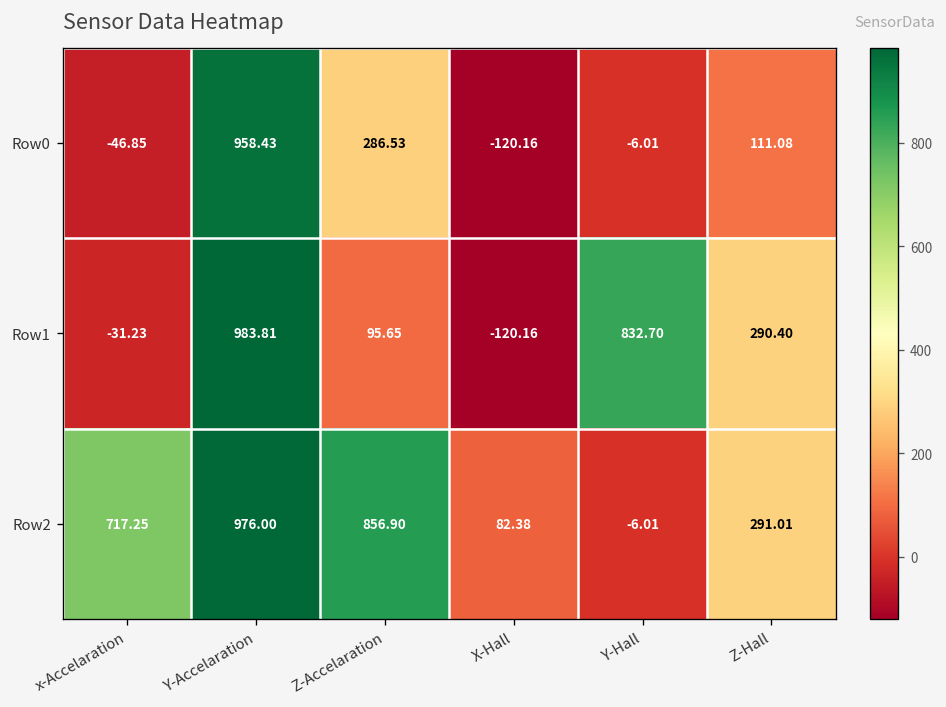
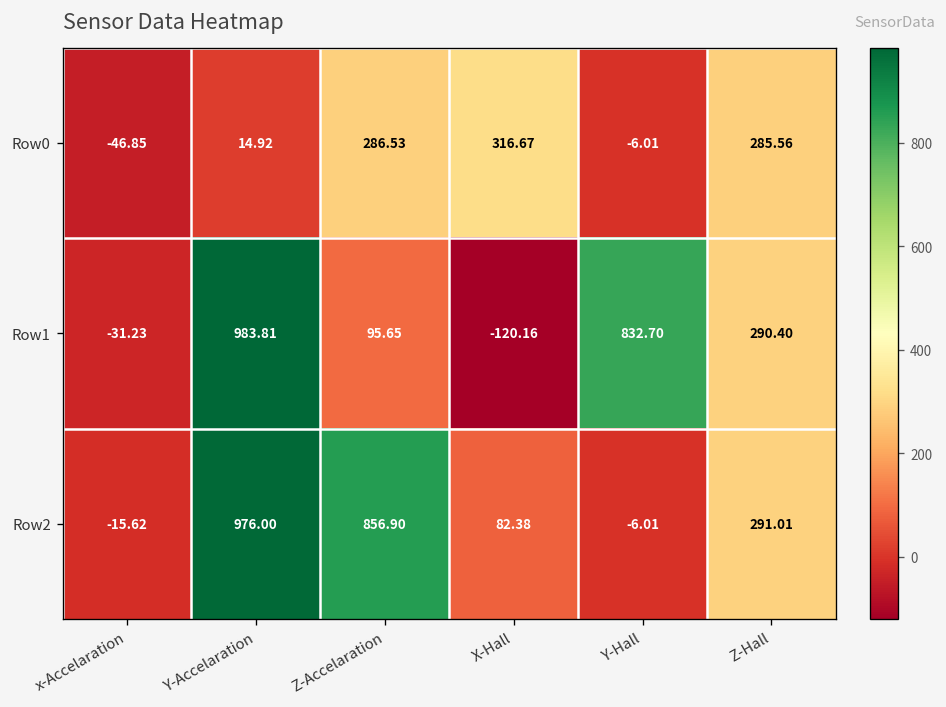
Row0, Y-Accelaration: 958.43 -> 14.92
Row0, X-Hall: -120.16 -> 316.67
Row0, Z-Hall: 111.08 -> 285.56
Row2, x-Accelaration: 717.25 -> -15.62
